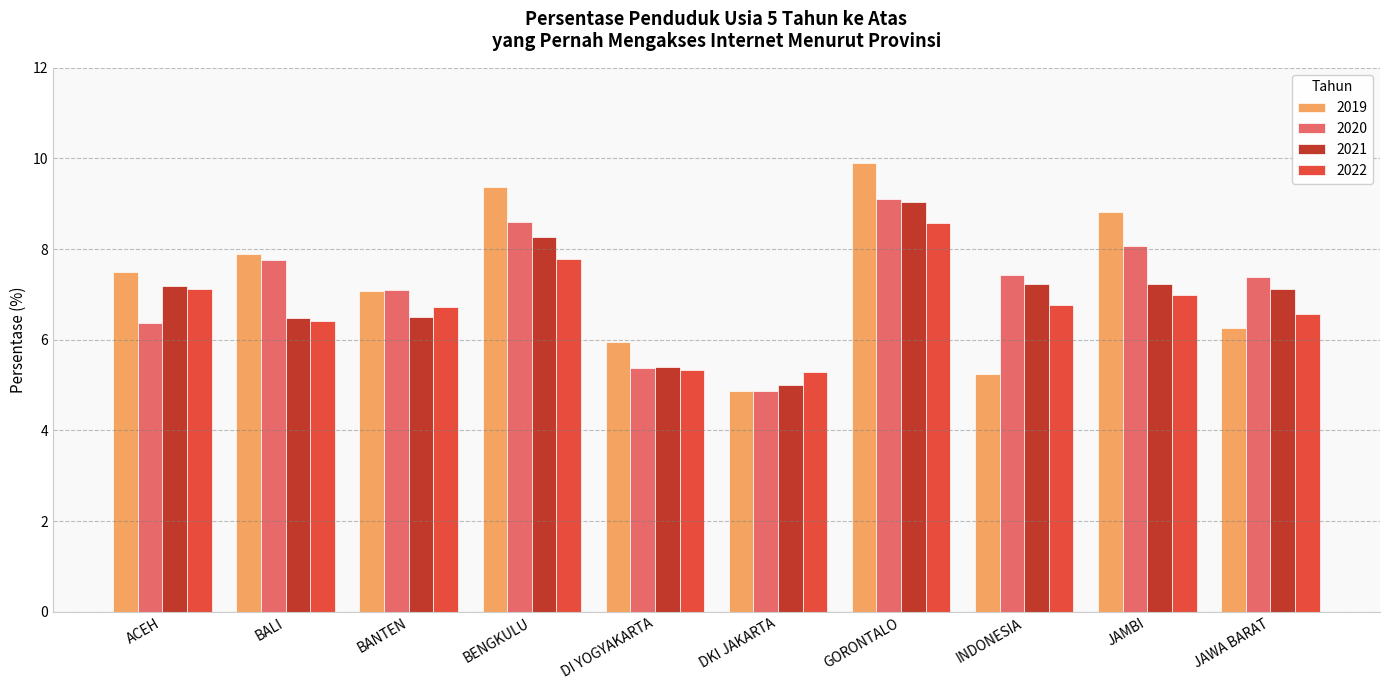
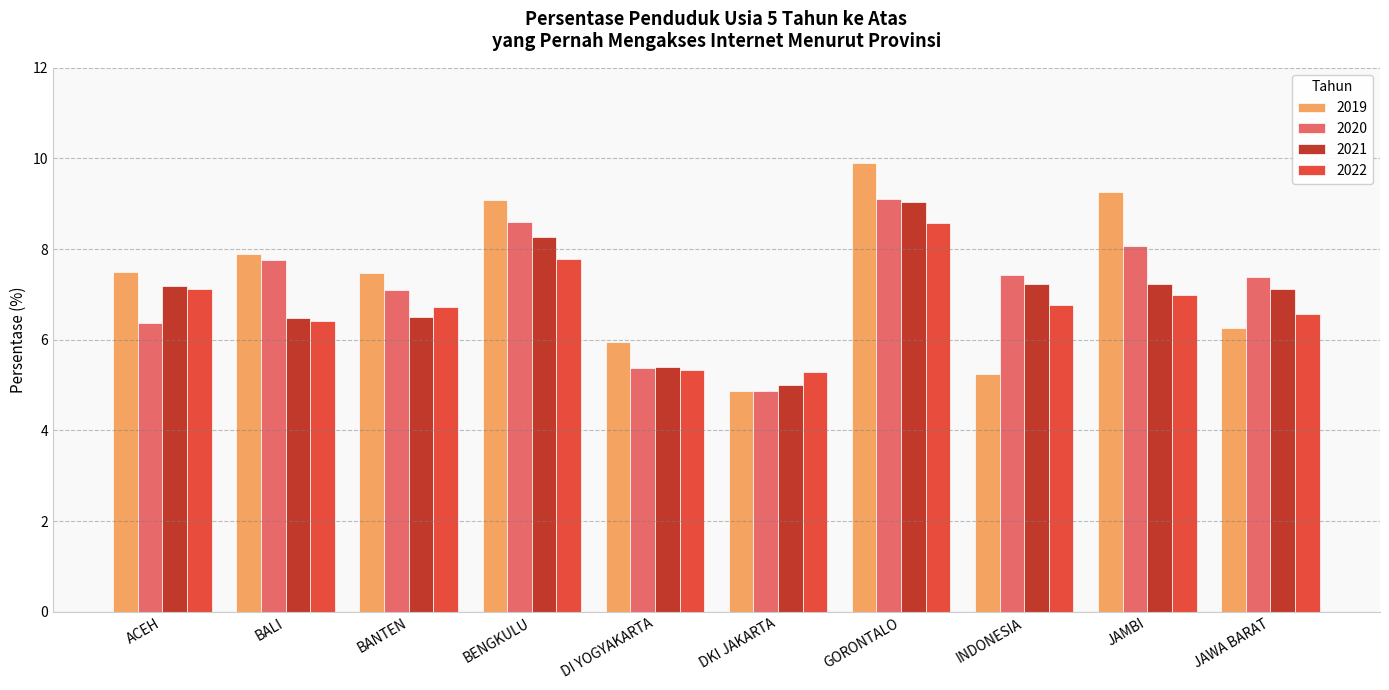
2019, BANTEN: 7.1 -> 7.5
2019, BENGKULU: 9.4 -> 9.1
2019, JAMBI: 8.8 -> 9.3
